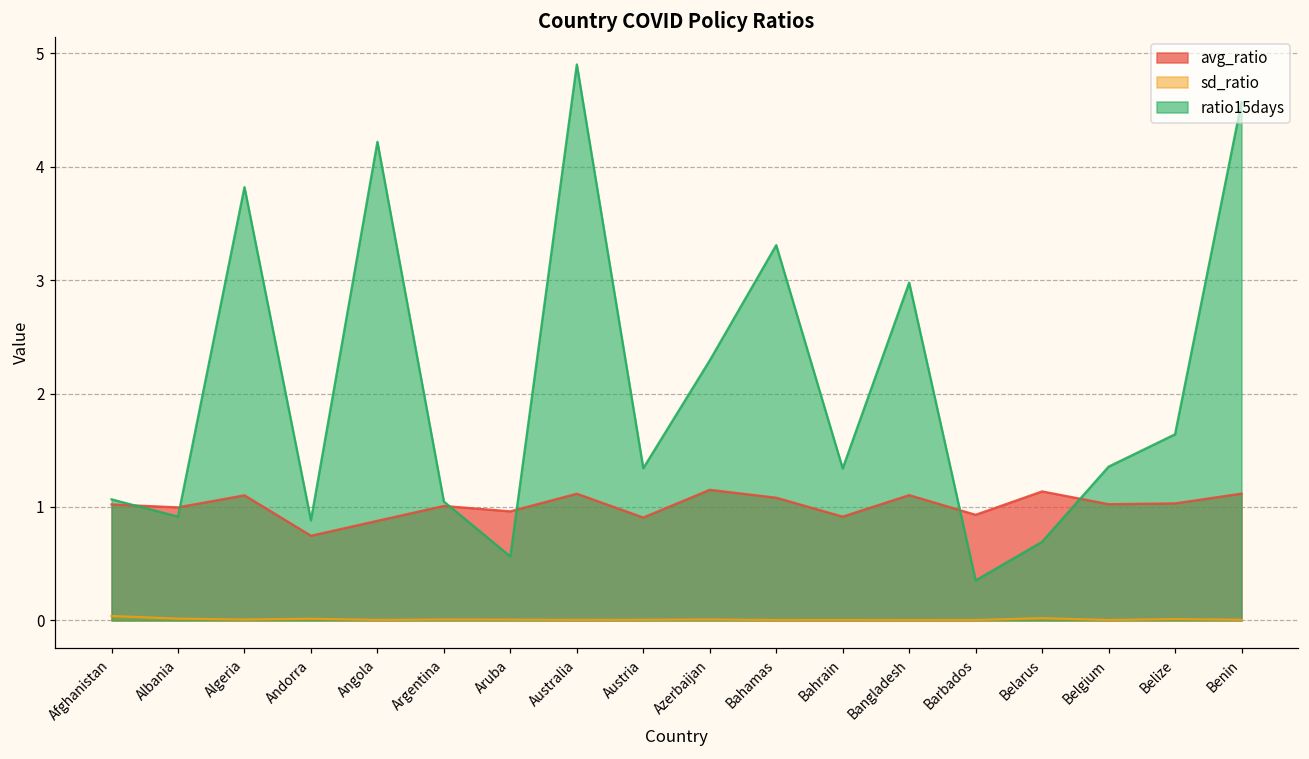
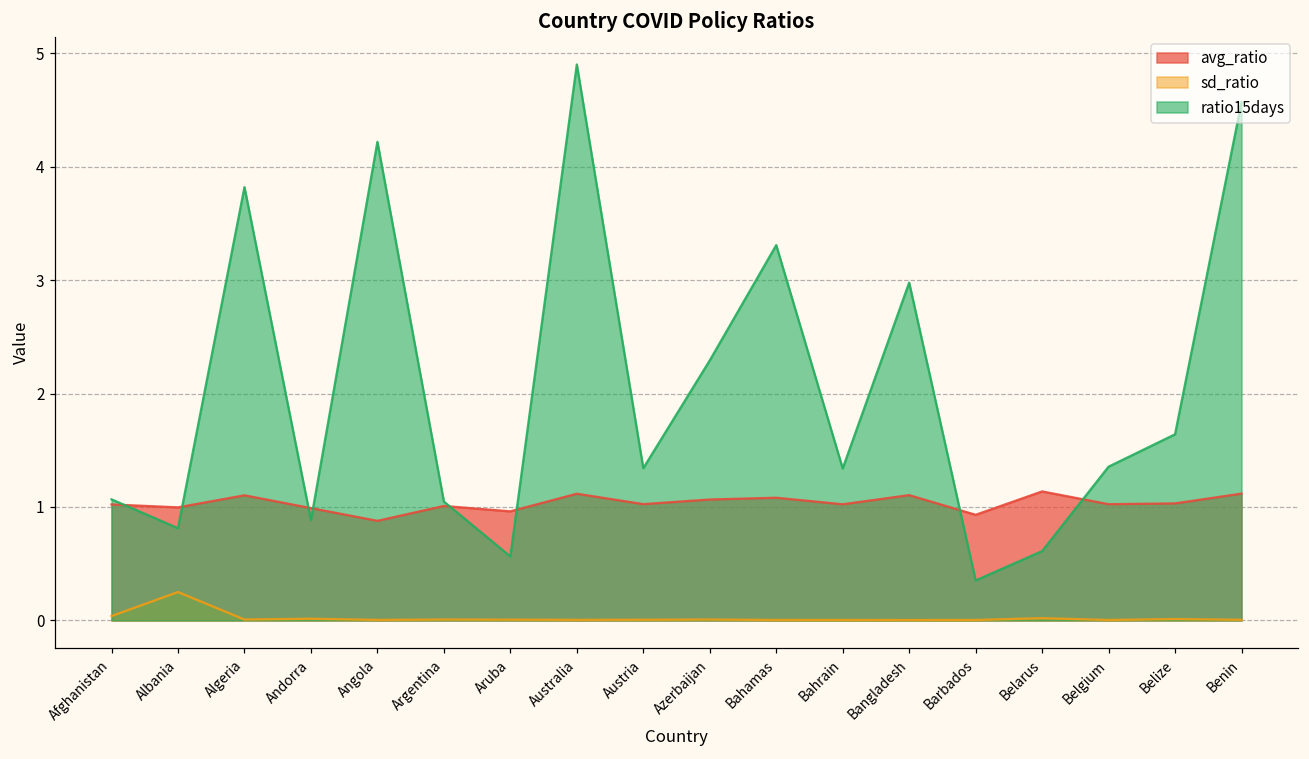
sd_ratio, Albania: 0.02 -> 0.25
ratio15days, Albania: 0.91 -> 0.81
avg_ratio, Andorra: 0.75 -> 0.99
avg_ratio, Austria: 0.91 -> 1.02
avg_ratio, Azerbaijan: 1.15 -> 1.07
avg_ratio, Bahrain: 0.91 -> 1.02
ratio15days, Belarus: 0.69 -> 0.61
